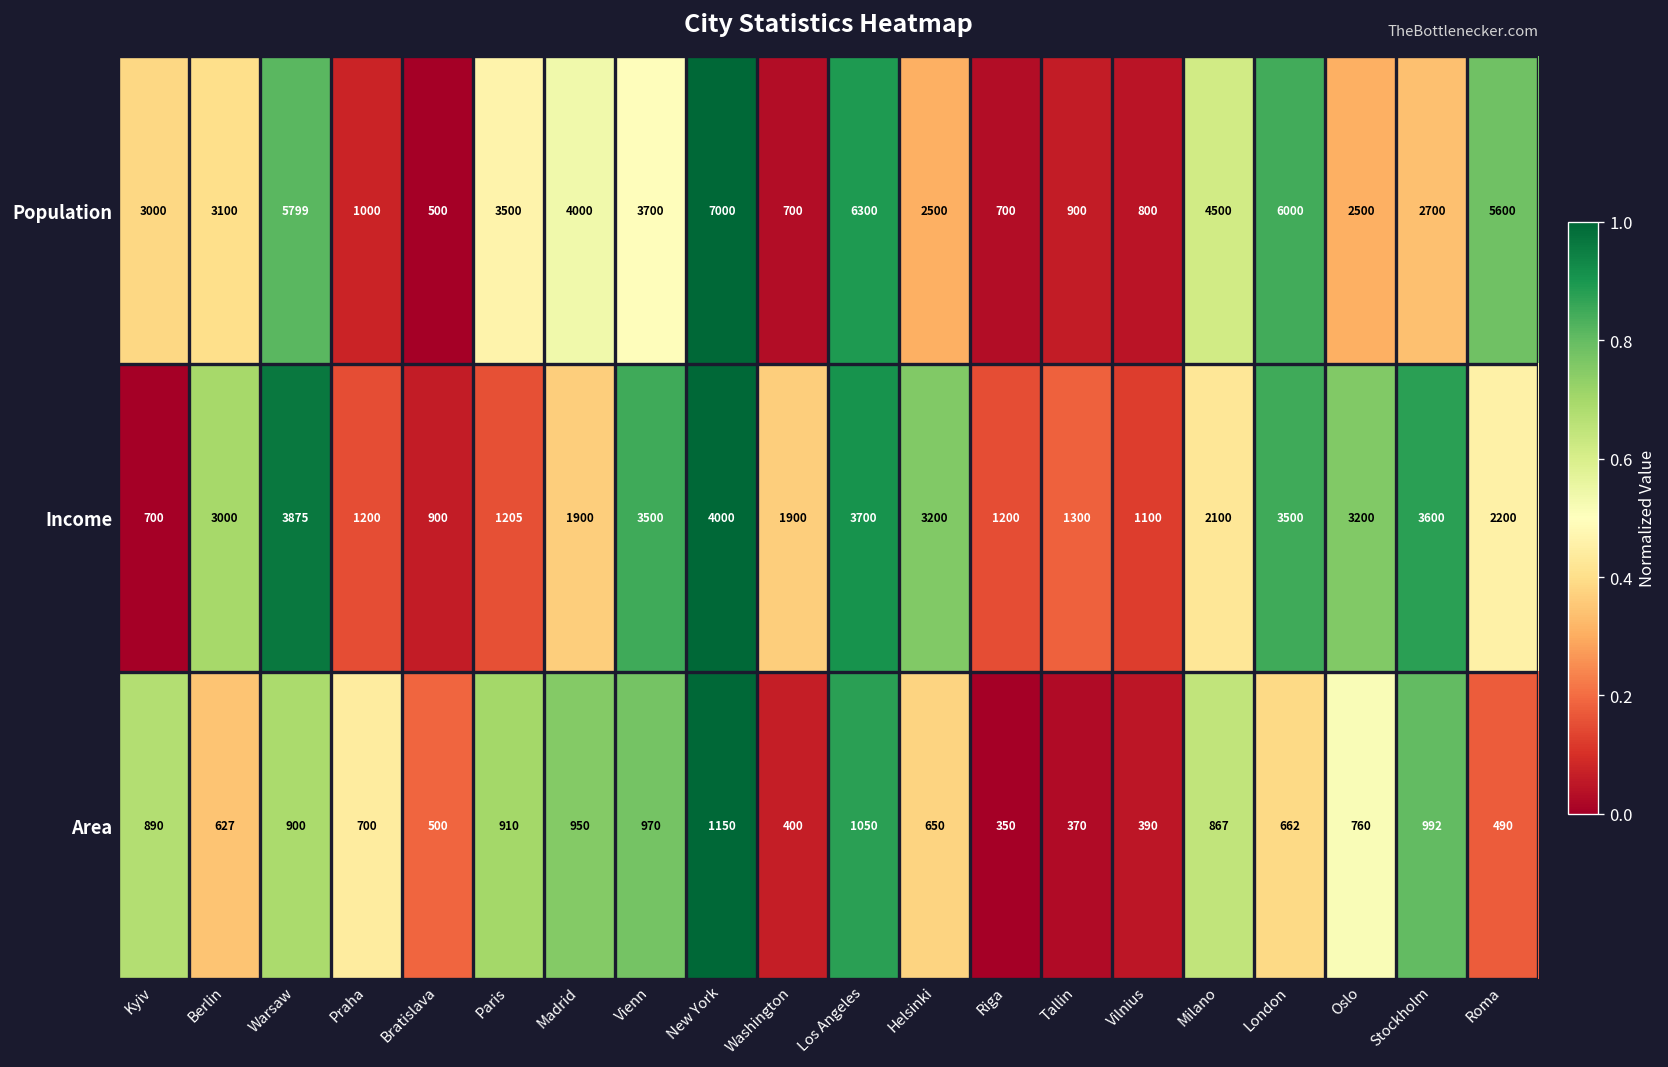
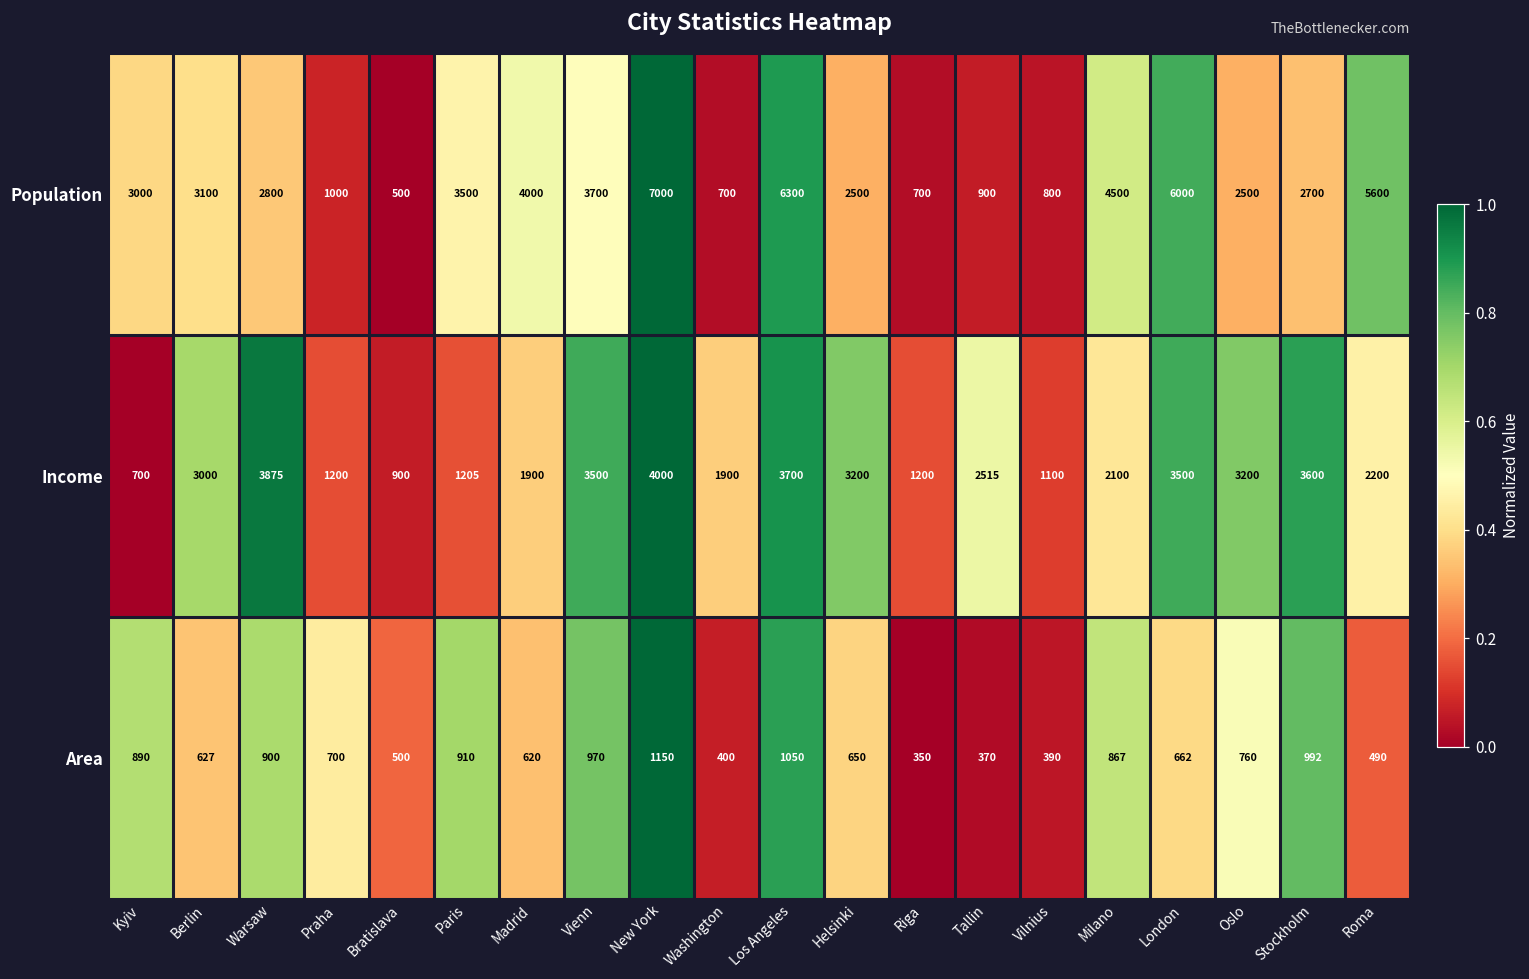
Population, Warsaw: 5799 -> 2800
Income, Tallin: 1300 -> 2515
Area, Madrid: 950 -> 620
